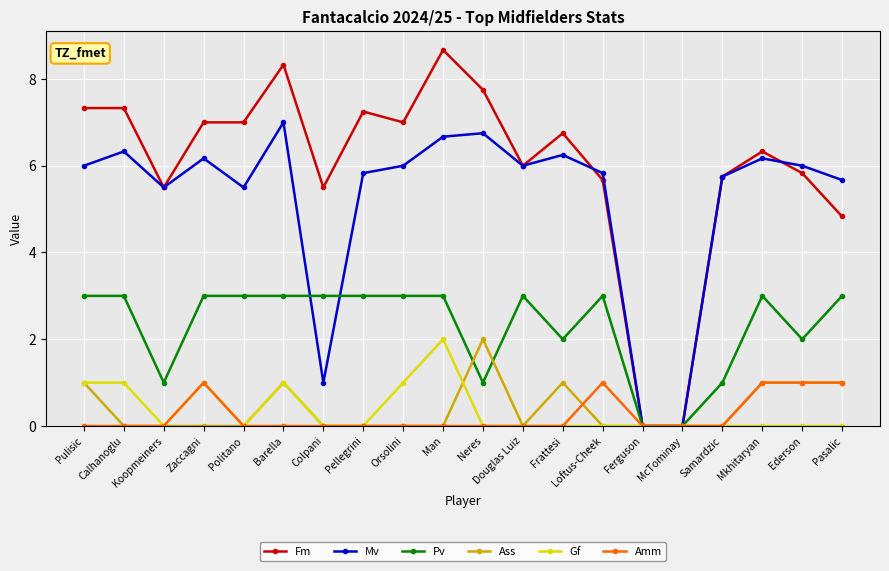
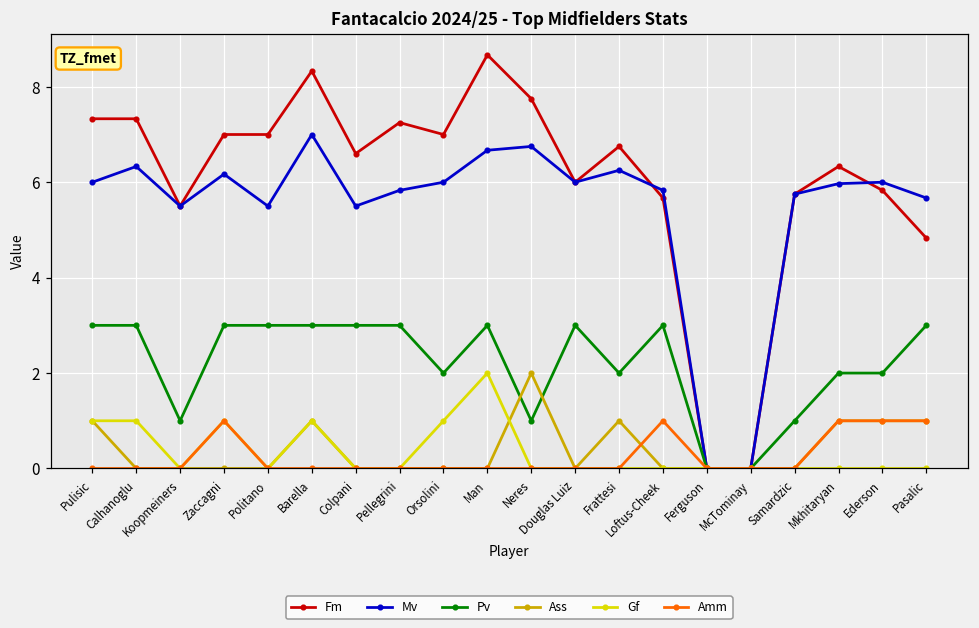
Fm, Colpani: 5.5 -> 6.6
Mv, Colpani: 1.0 -> 5.5
Pv, Orsolini: 3 -> 2
Mv, Mkhitaryan: 6.2 -> 6.0
Pv, Mkhitaryan: 3 -> 2
